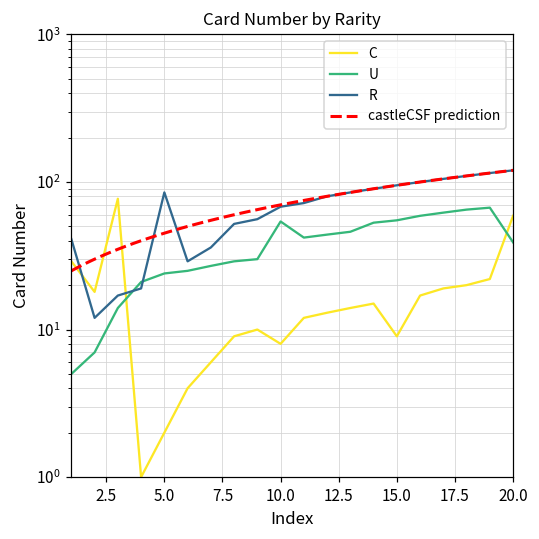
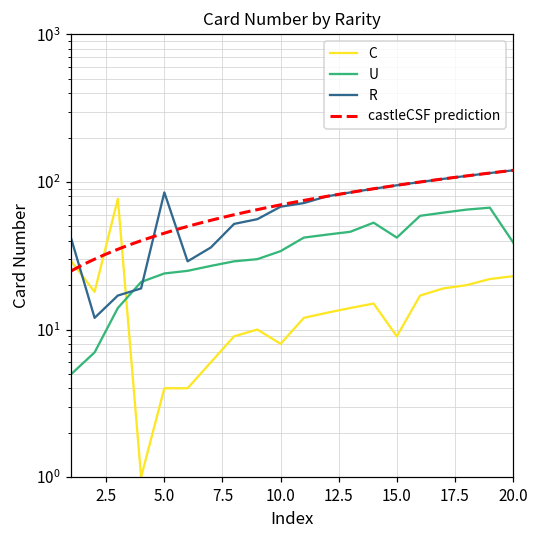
C, 5.0: 2 -> 4
U, 10.0: 54 -> 34
U, 15.0: 55 -> 42
C, 20.0: 60 -> 23
